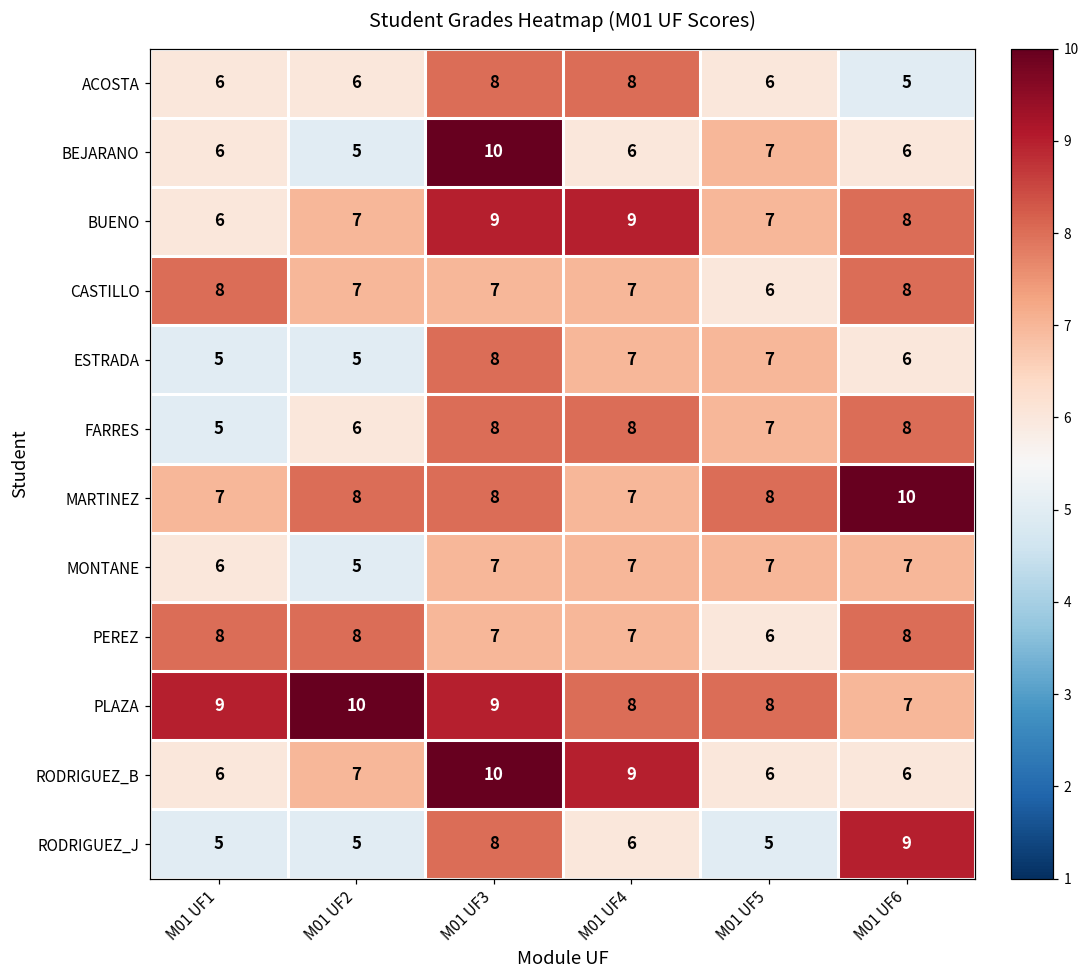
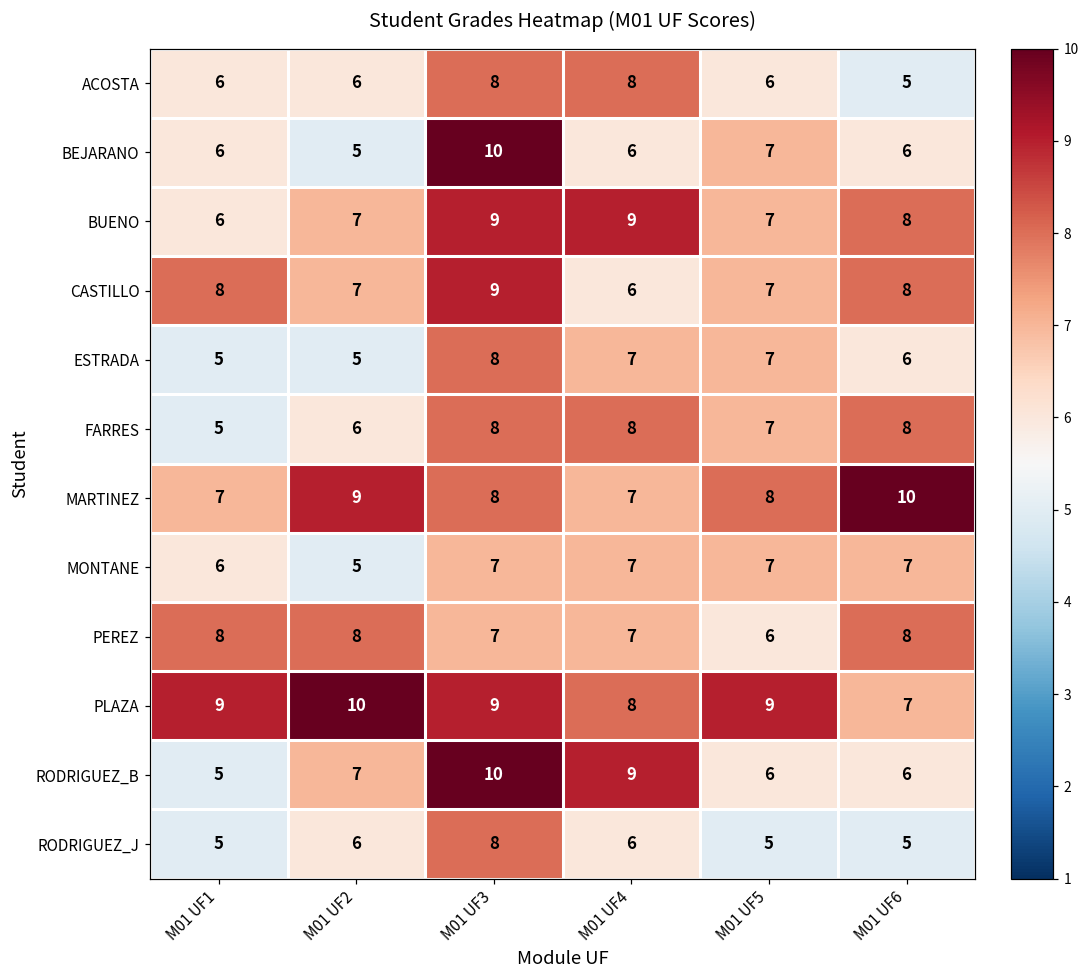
CASTILLO, M01 UF3: 7 -> 9
CASTILLO, M01 UF4: 7 -> 6
CASTILLO, M01 UF5: 6 -> 7
MARTINEZ, M01 UF2: 8 -> 9
PLAZA, M01 UF5: 8 -> 9
RODRIGUEZ_B, M01 UF1: 6 -> 5
RODRIGUEZ_J, M01 UF2: 5 -> 6
RODRIGUEZ_J, M01 UF6: 9 -> 5
